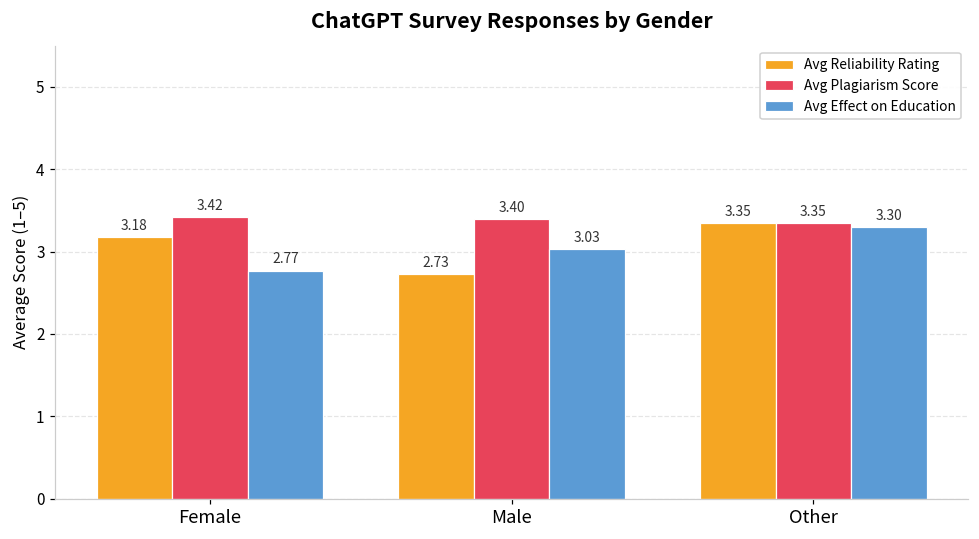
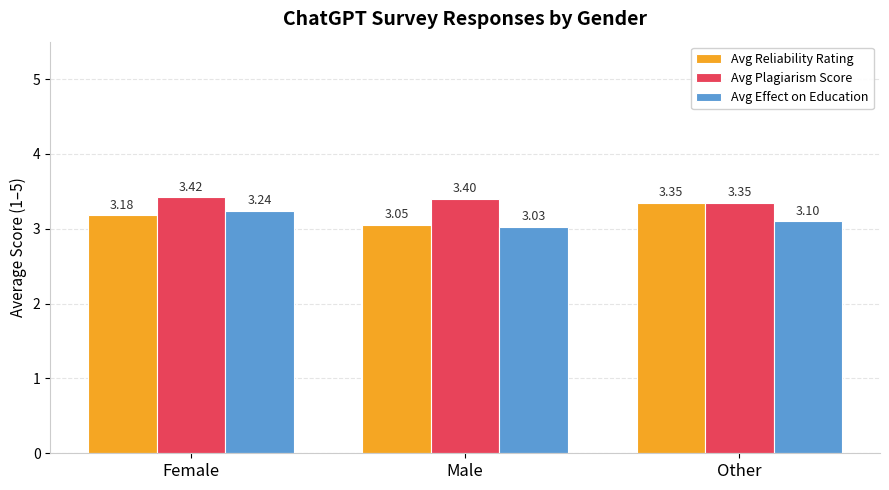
Avg Effect on Education, Female: 2.77 -> 3.24
Avg Reliability Rating, Male: 2.73 -> 3.05
Avg Effect on Education, Other: 3.30 -> 3.10
